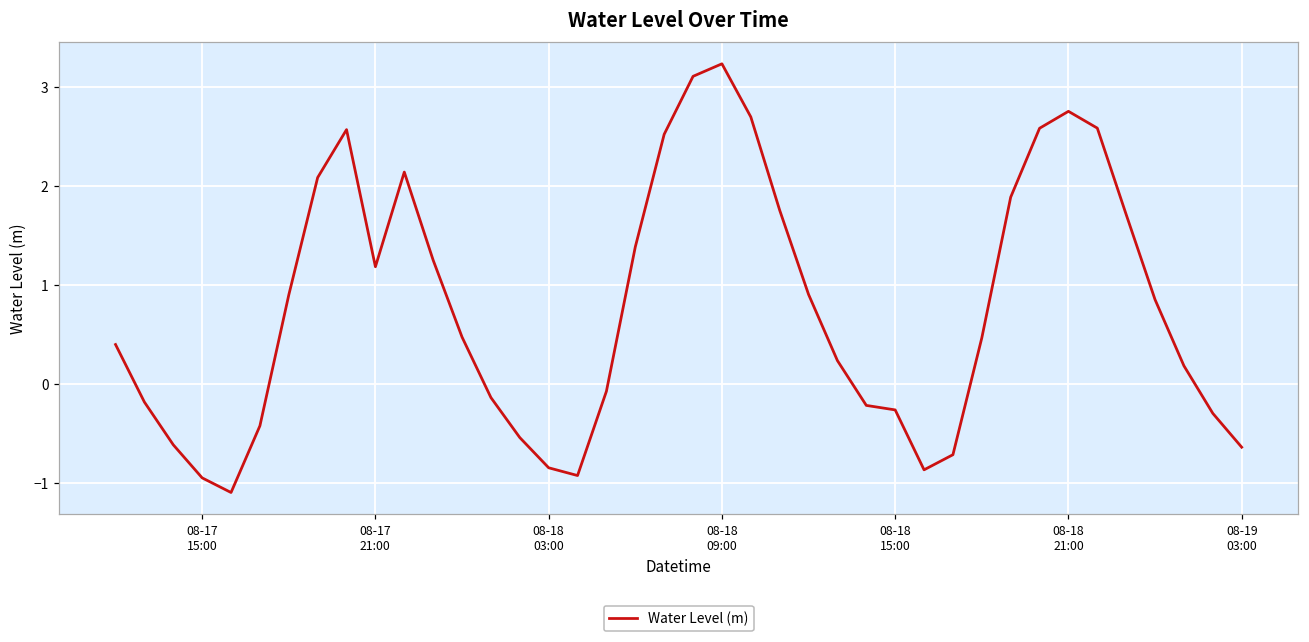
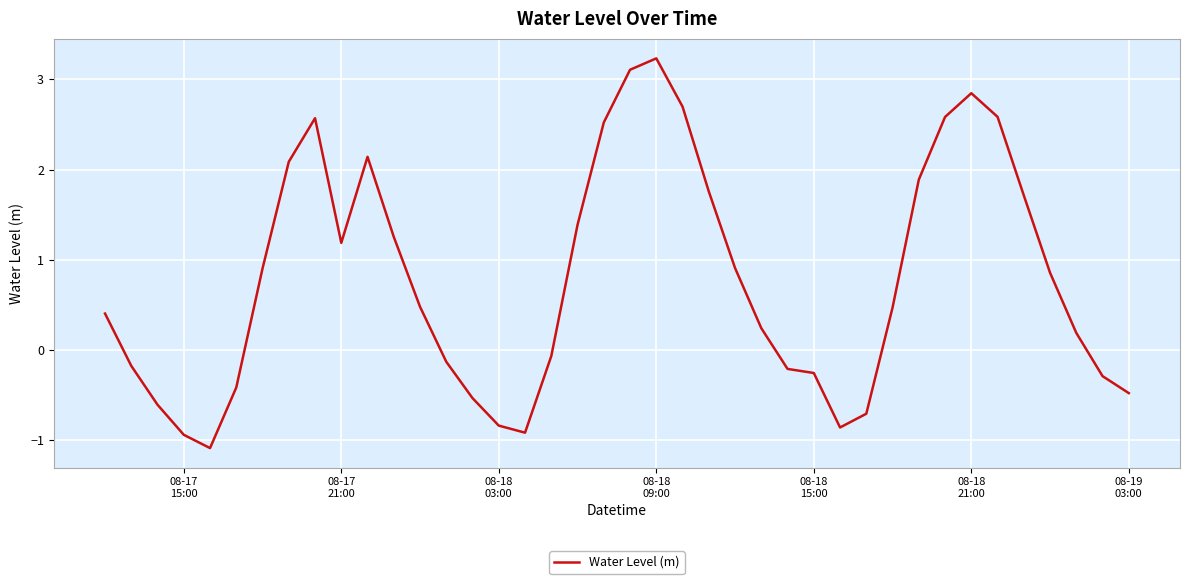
08-18 21:00: 2.75 -> 2.85
08-19 03:00: -0.6 -> -0.5
